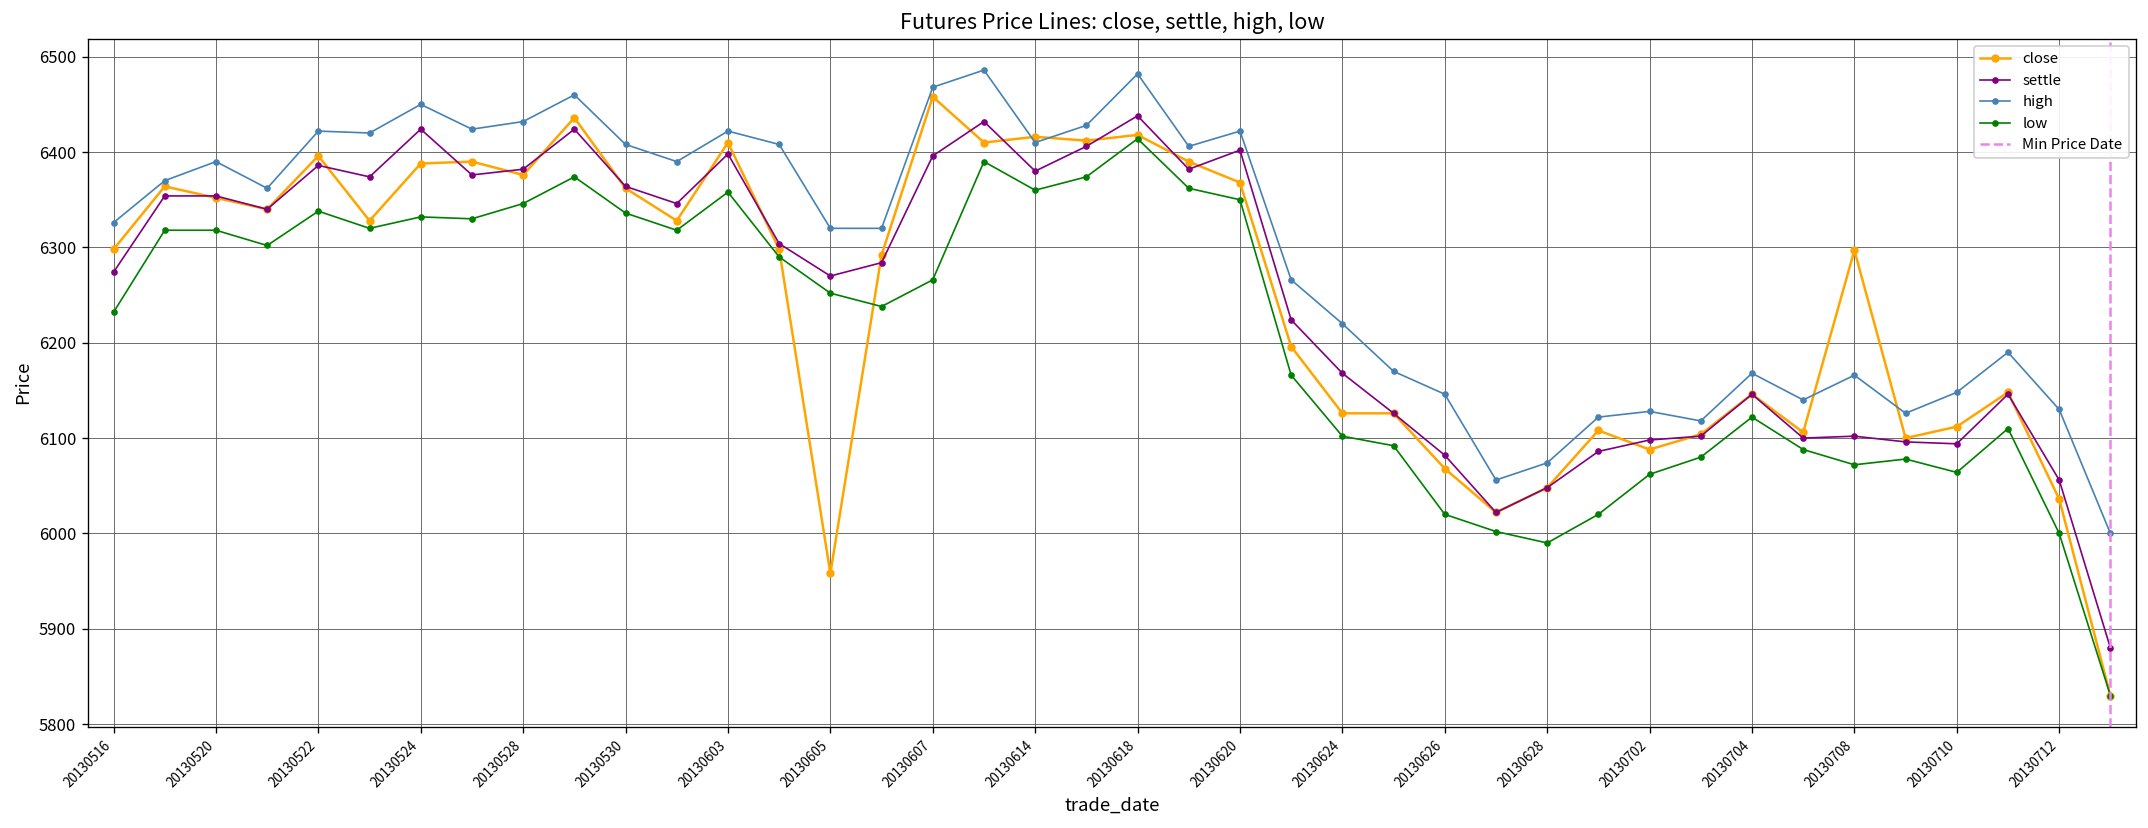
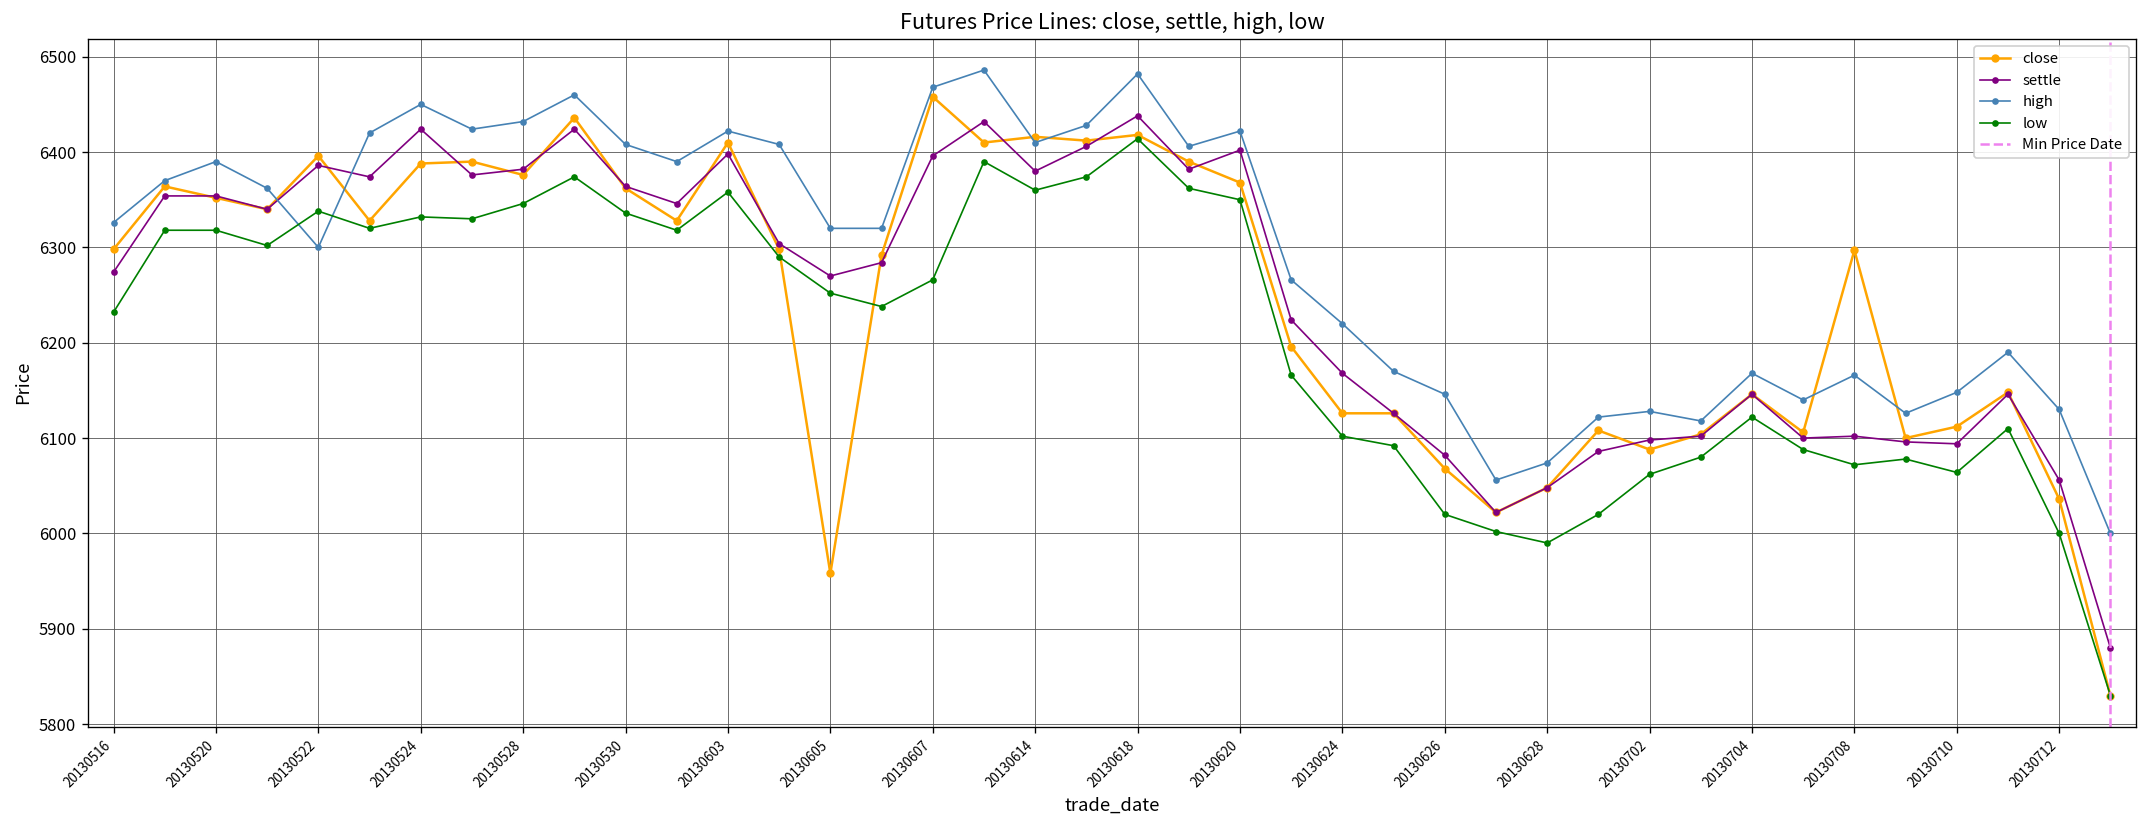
high, 20130522: 6420 -> 6300
